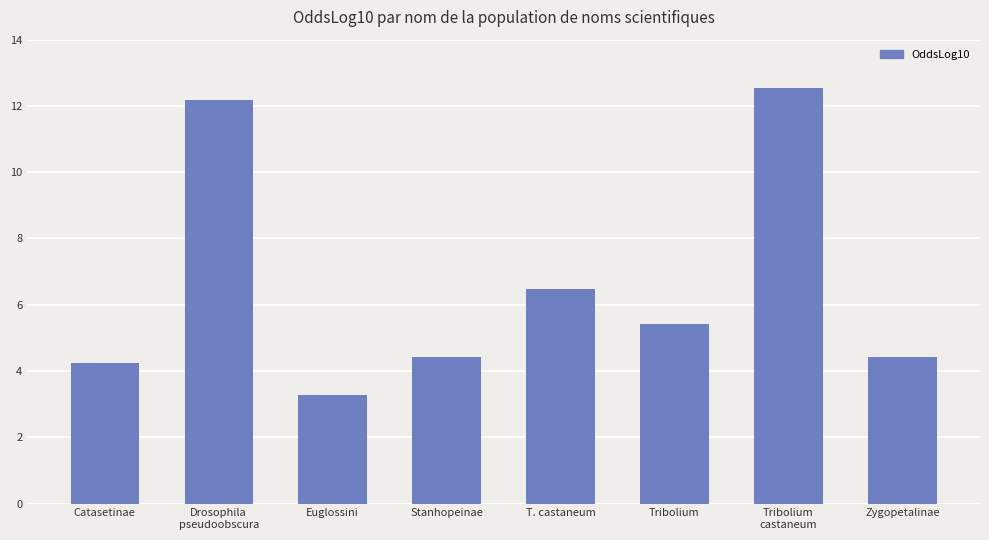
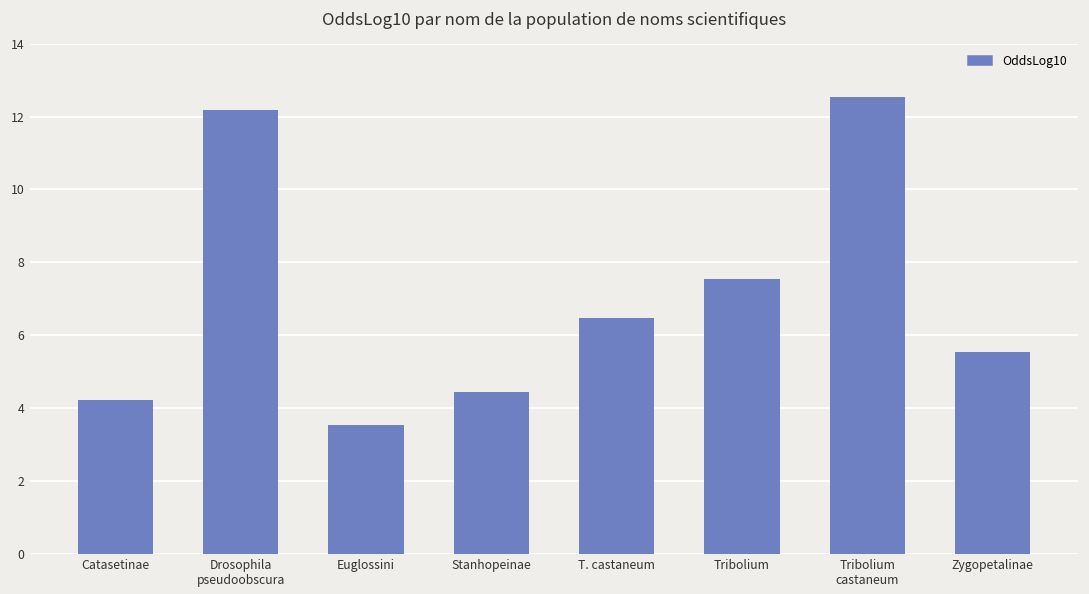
Euglossini: 3.3 -> 3.6
Tribolium: 5.4 -> 7.5
Zygopetalinae: 4.4 -> 5.5
